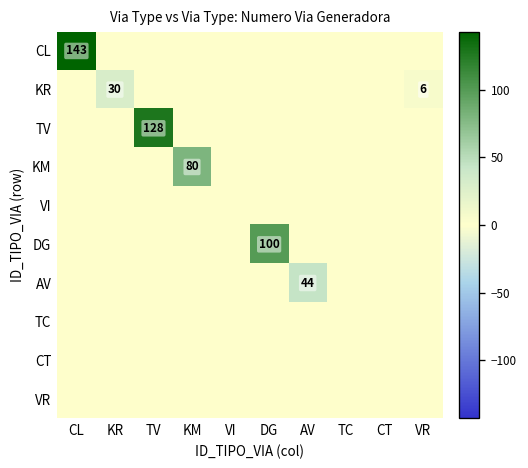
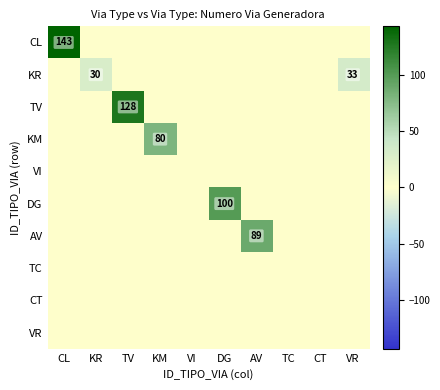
KR, VR: 6 -> 33
AV, AV: 44 -> 89
